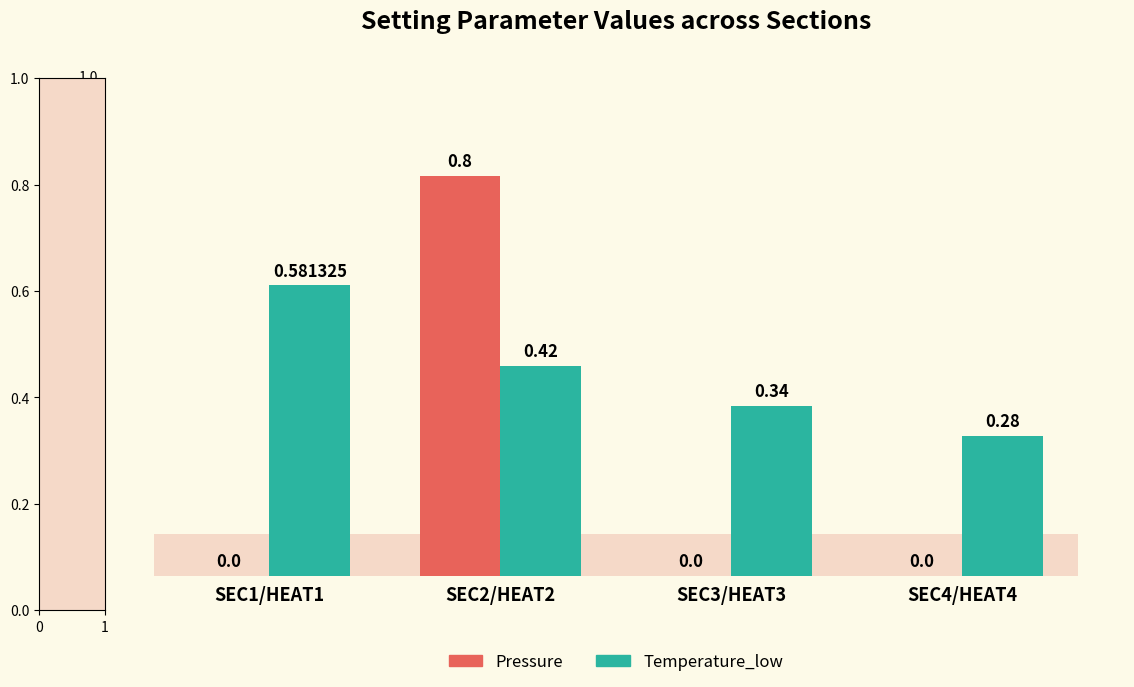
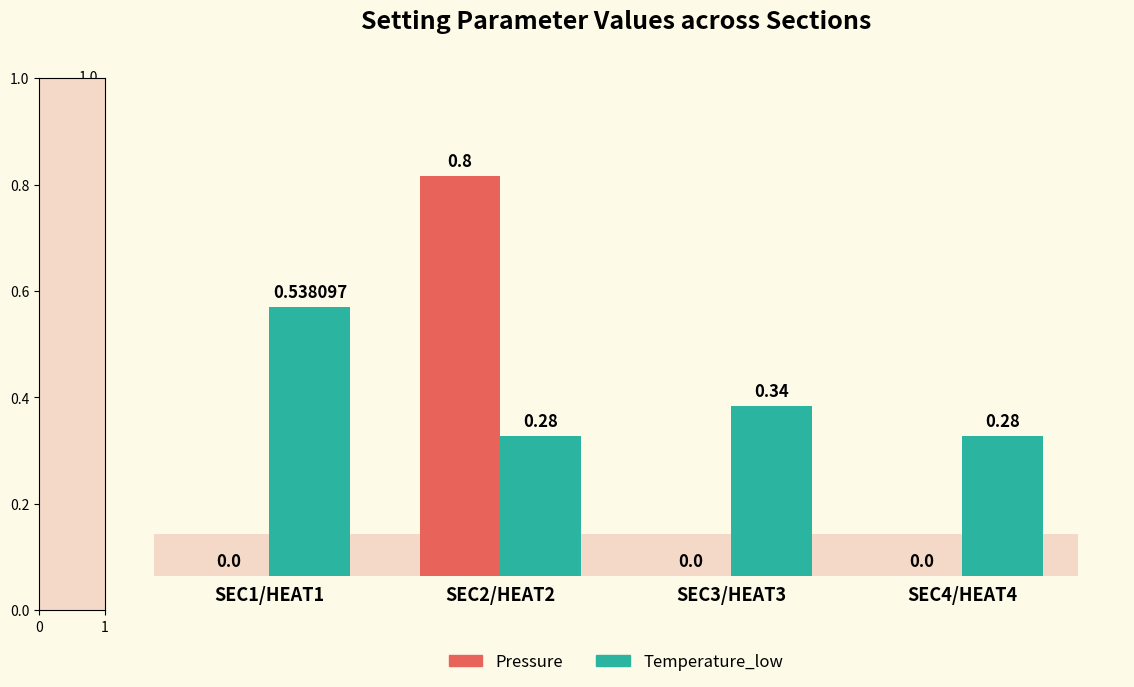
Temperature_low, SEC1/HEAT1: 0.581325 -> 0.538097
Temperature_low, SEC2/HEAT2: 0.42 -> 0.28
